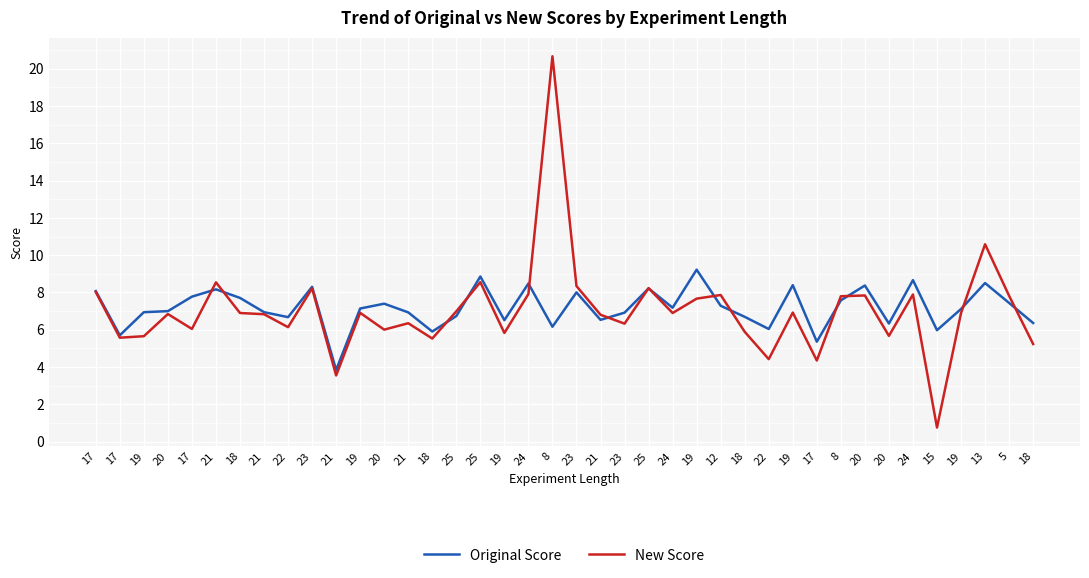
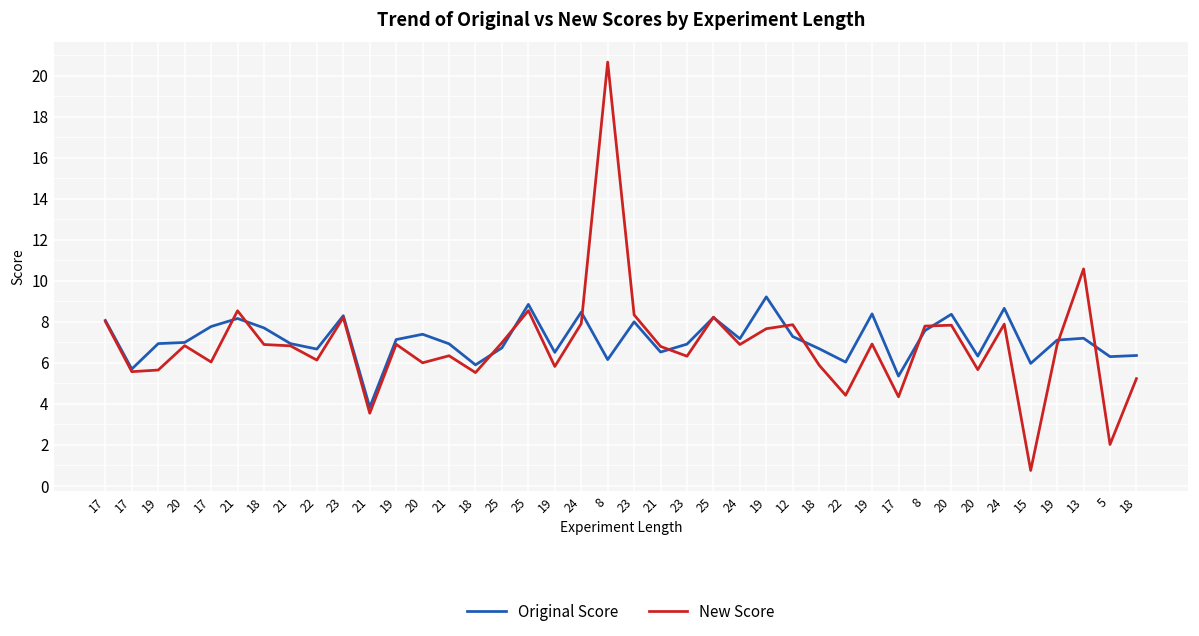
Original Score, 13: 8.5 -> 7.2
Original Score, 5: 7.4 -> 6.3
New Score, 5: 7.8 -> 2.0
